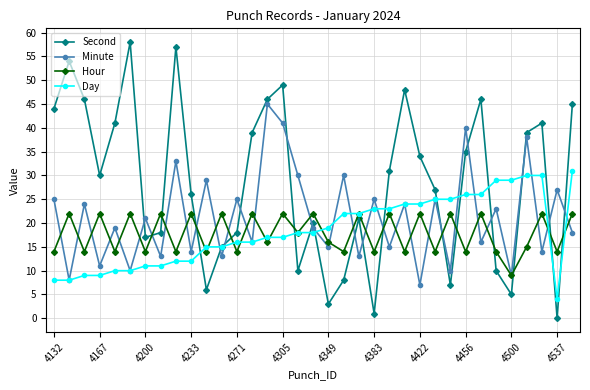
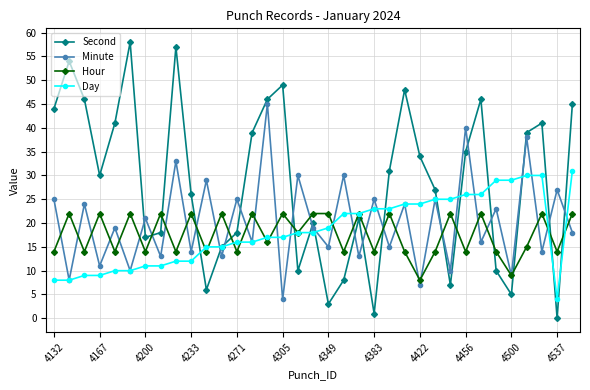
Minute, 4305: 41 -> 4
Hour, 4349: 16 -> 22
Hour, 4422: 22 -> 8
